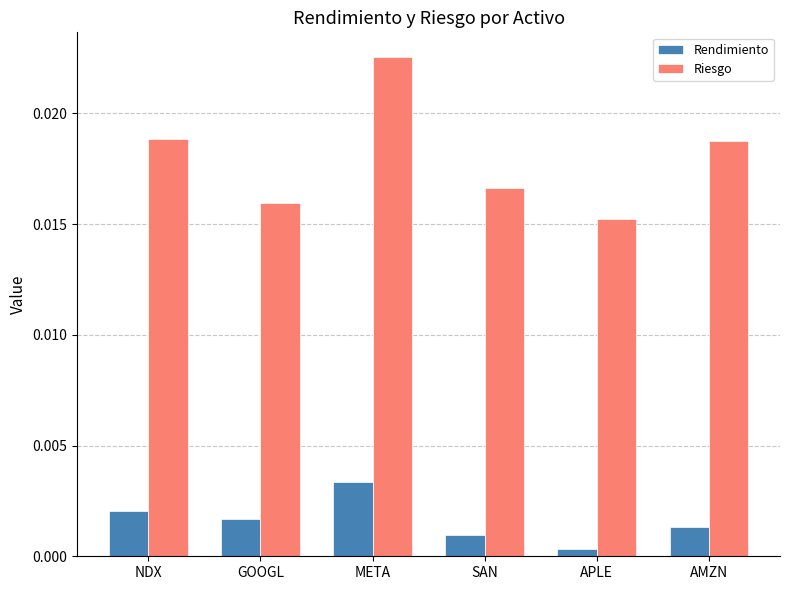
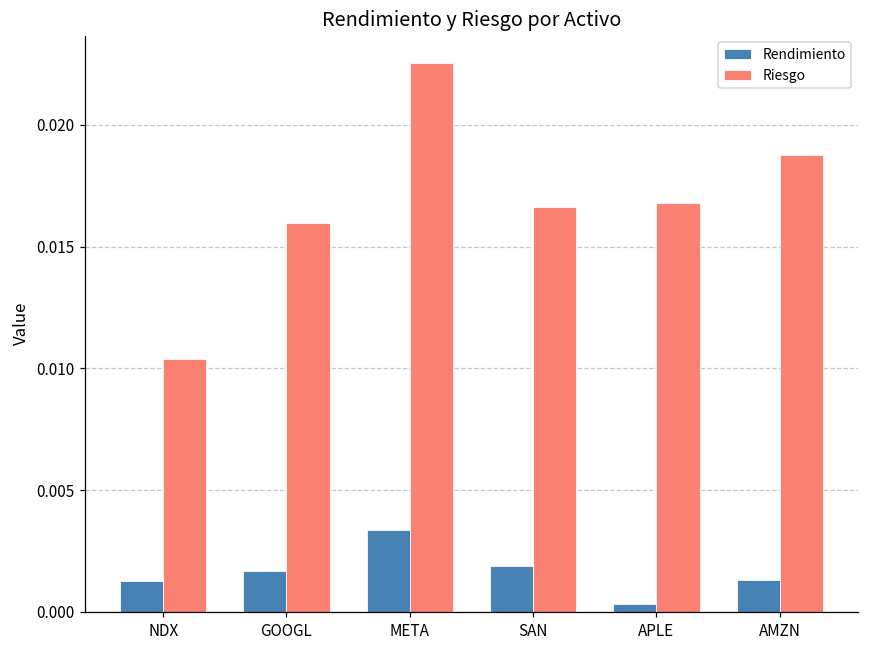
Rendimiento, NDX: 0.0020 -> 0.0013
Riesgo, NDX: 0.0189 -> 0.0104
Rendimiento, SAN: 0.0010 -> 0.0019
Riesgo, APLE: 0.0152 -> 0.0168
